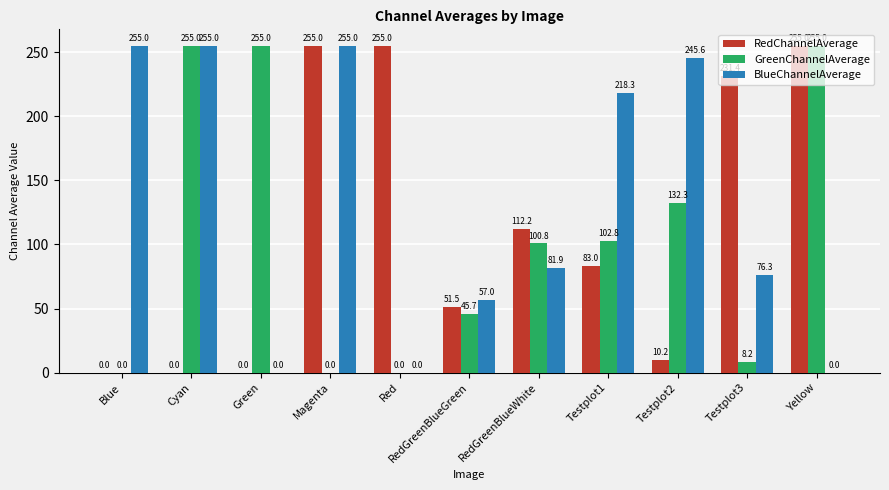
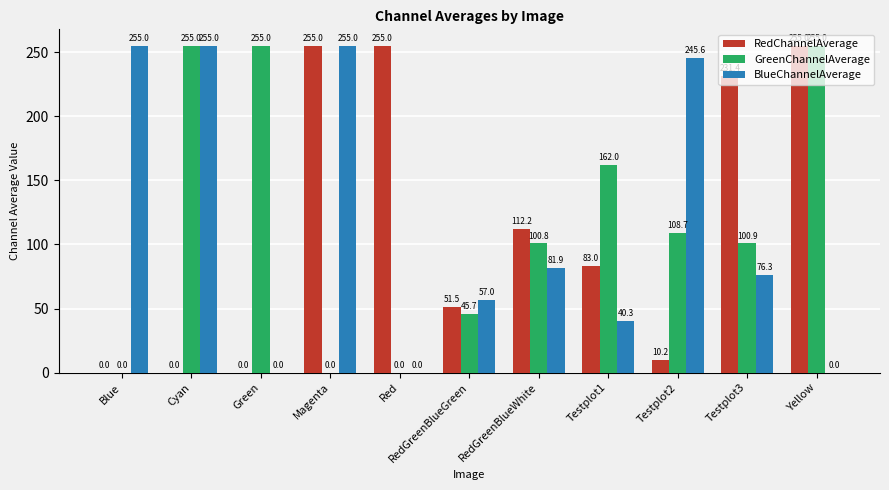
GreenChannelAverage, Testplot1: 102.8 -> 162.0
BlueChannelAverage, Testplot1: 218.3 -> 40.3
GreenChannelAverage, Testplot2: 132.3 -> 108.7
GreenChannelAverage, Testplot3: 8.2 -> 100.9
